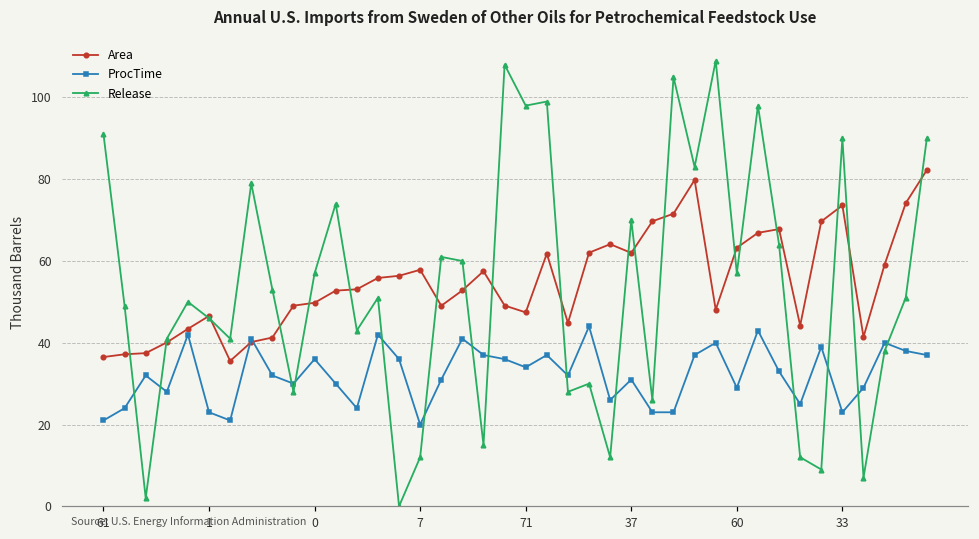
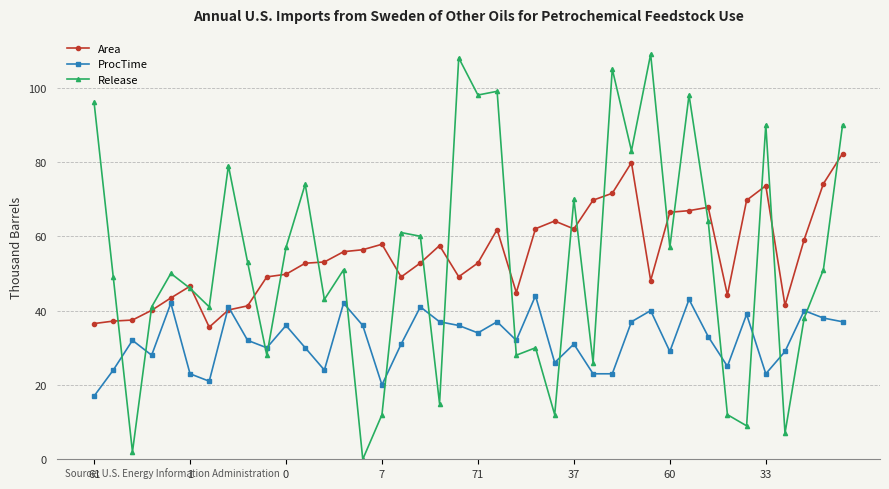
ProcTime, 61: 21 -> 17
Release, 61: 91 -> 96
Area, 71: 47 -> 53
Area, 60: 63 -> 66
